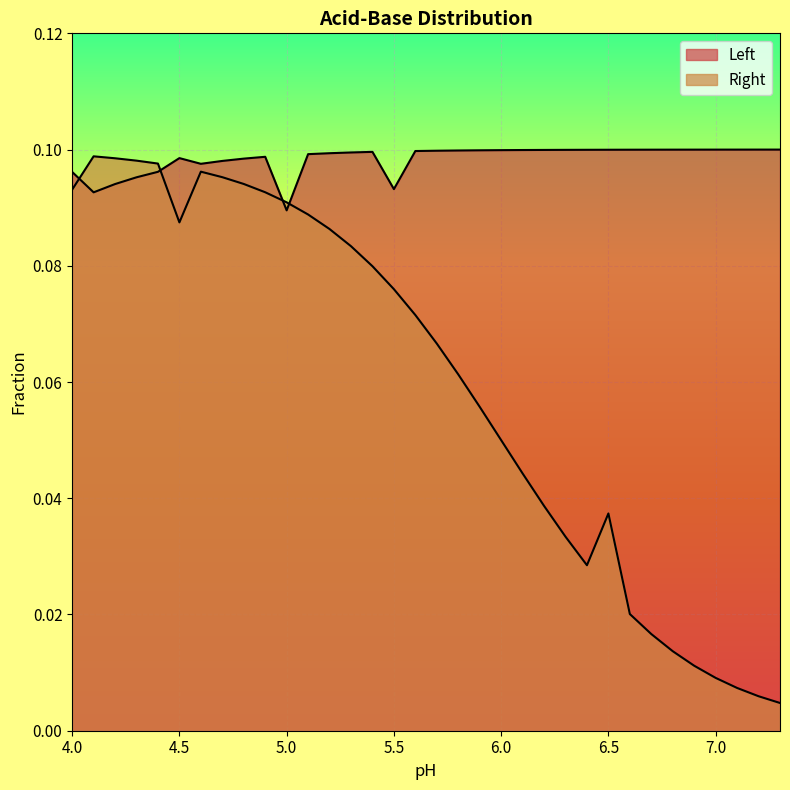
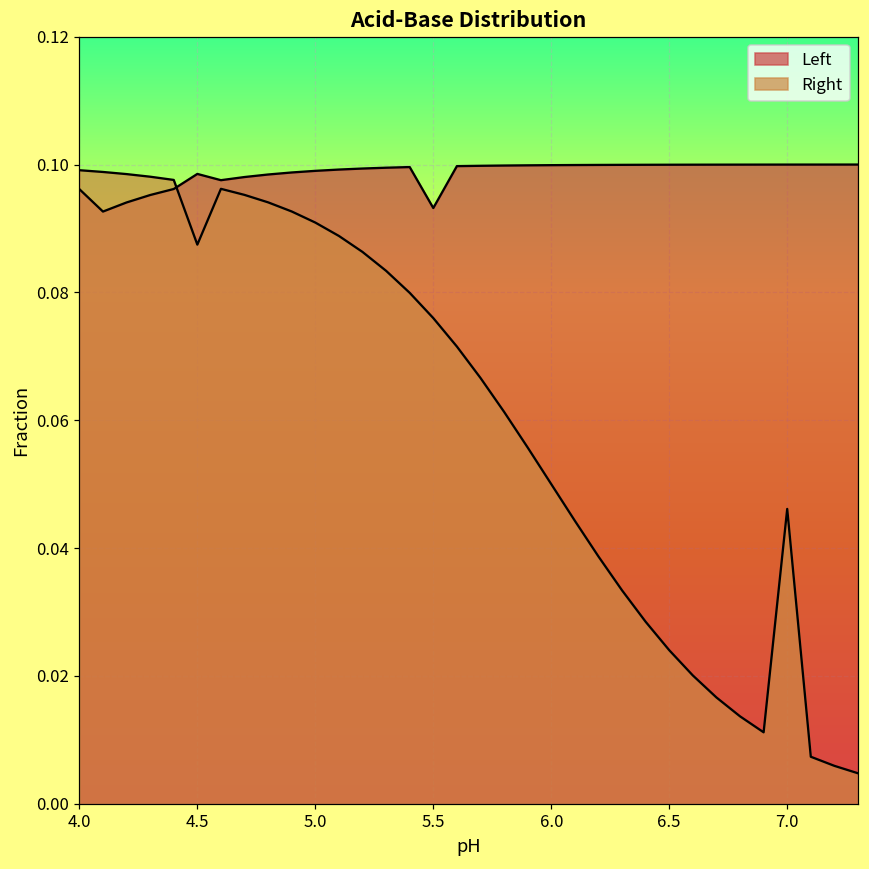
Right, 4.0: 0.093 -> 0.099
Left, 5.0: 0.090 -> 0.099
Right, 6.5: 0.037 -> 0.024
Right, 7.0: 0.009 -> 0.046
